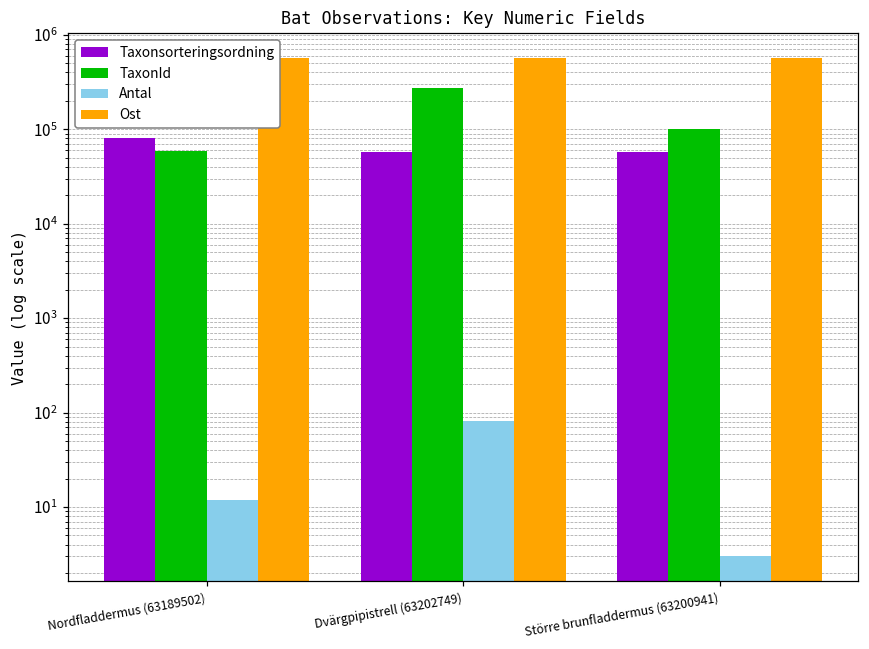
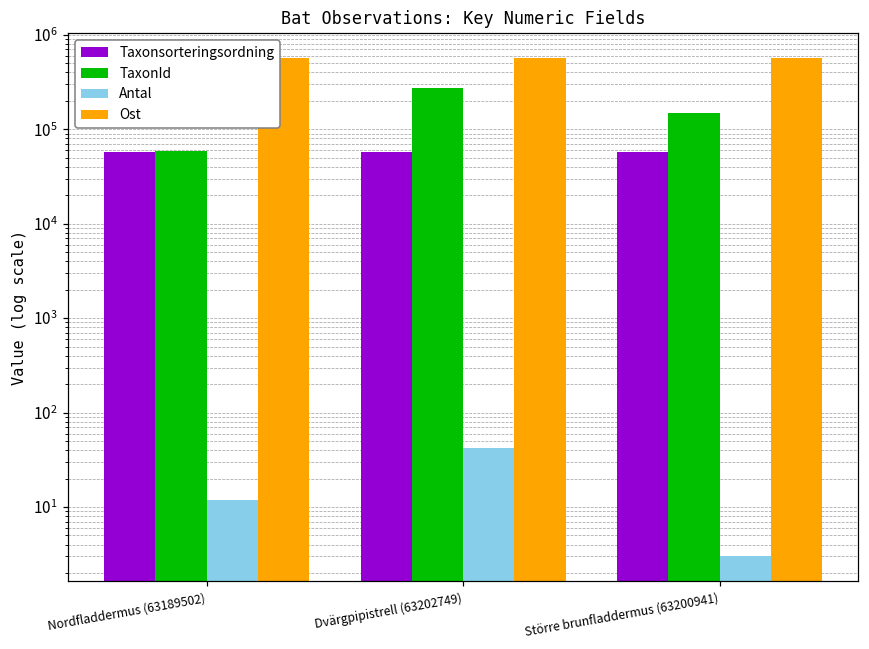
Taxonsorteringsordning, Nordfladdermus (63189502): 80000 -> 60000
Antal, Dvärgpipistrell (63202749): 80 -> 40
TaxonId, Större brunfladdermus (63200941): 100000 -> 150000
